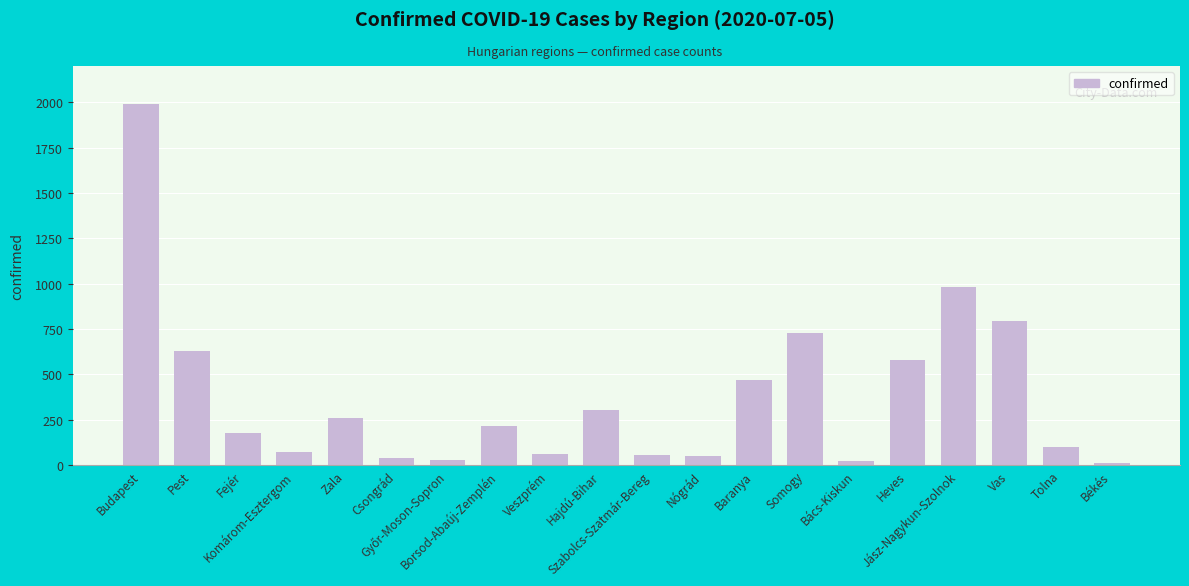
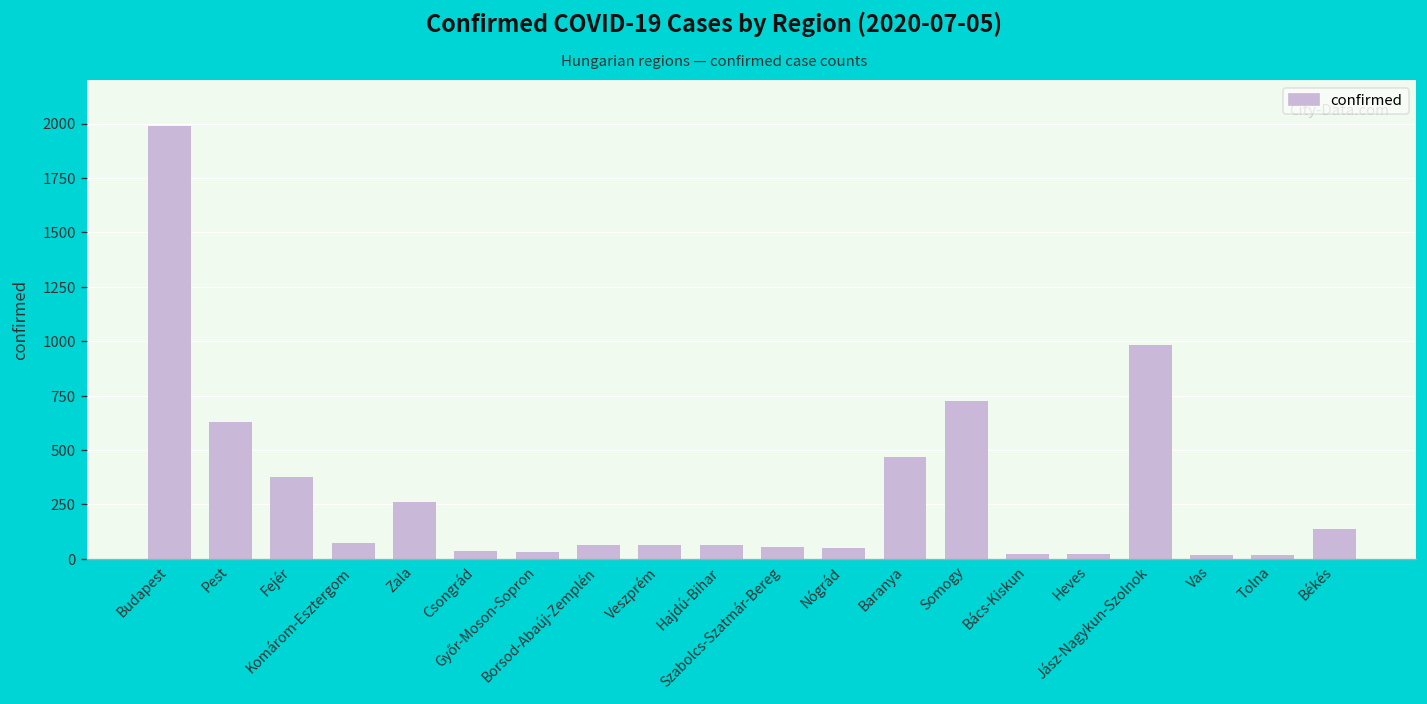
Fejér: 180 -> 380
Borsod-Abaúj-Zemplén: 220 -> 70
Hajdú-Bihar: 300 -> 60
Heves: 580 -> 20
Vas: 790 -> 20
Tolna: 100 -> 20
Békés: 10 -> 140
